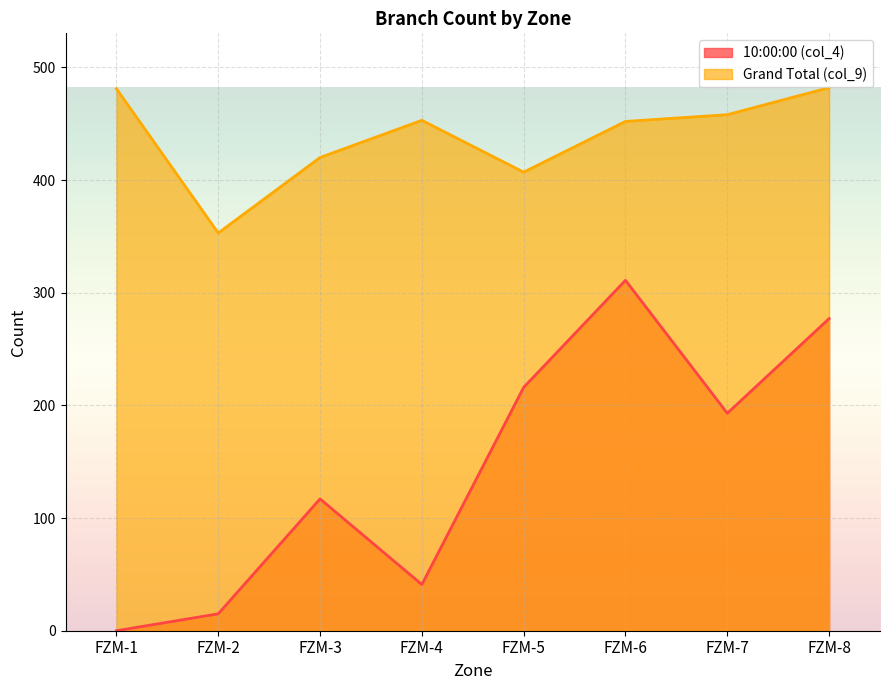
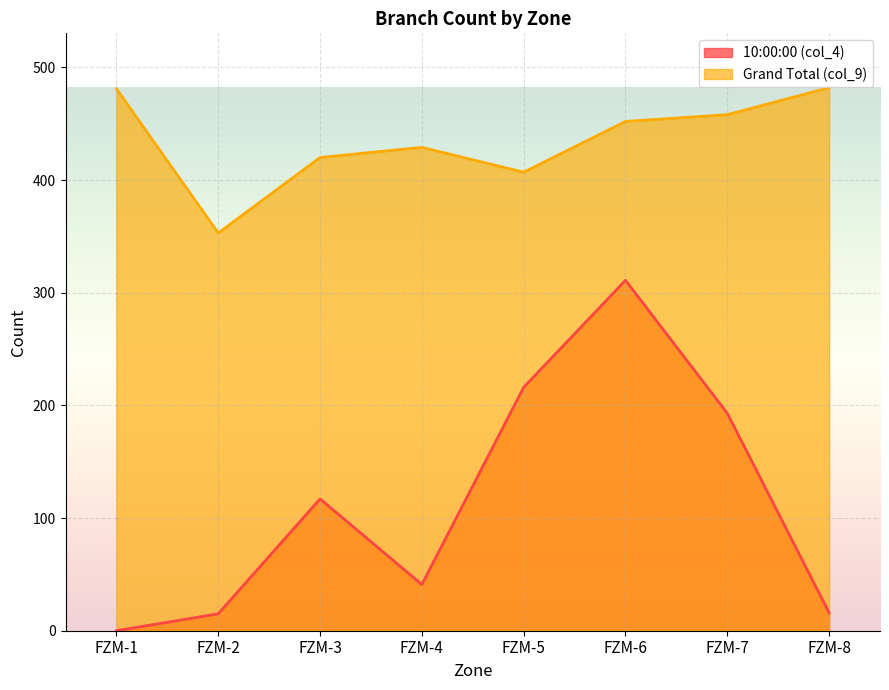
Grand Total (col_9), FZM-4: 453 -> 429
10:00:00 (col_4), FZM-8: 277 -> 16
